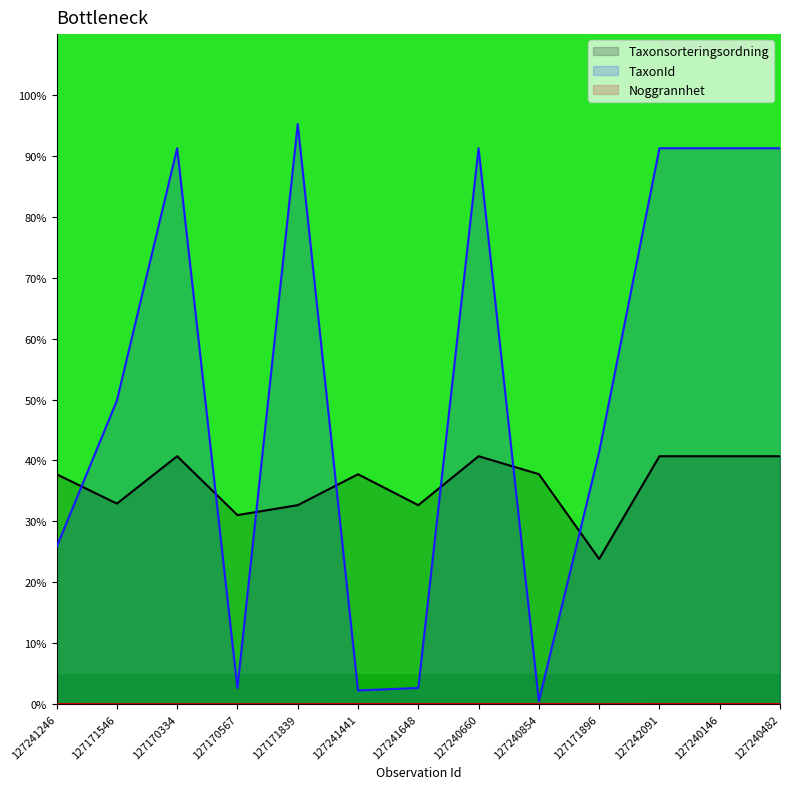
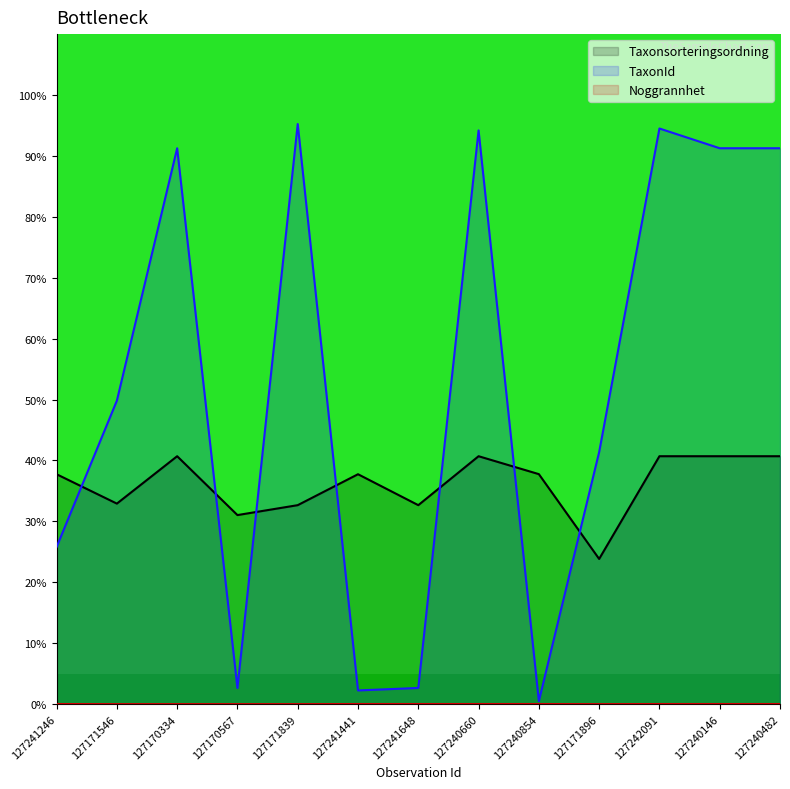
TaxonId, 127240660: 91% -> 94%
TaxonId, 127242091: 91% -> 95%
